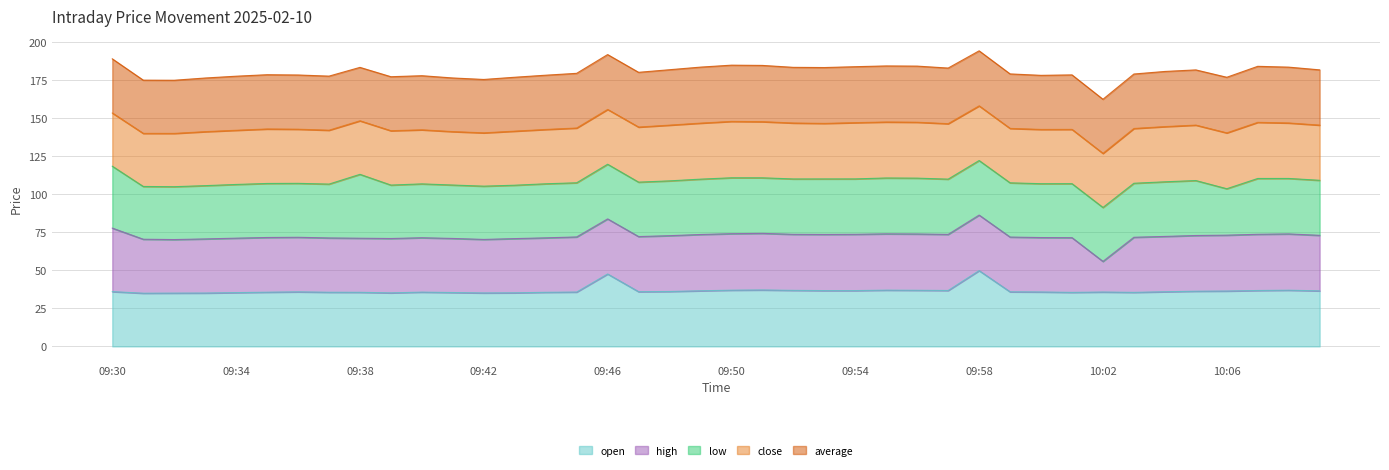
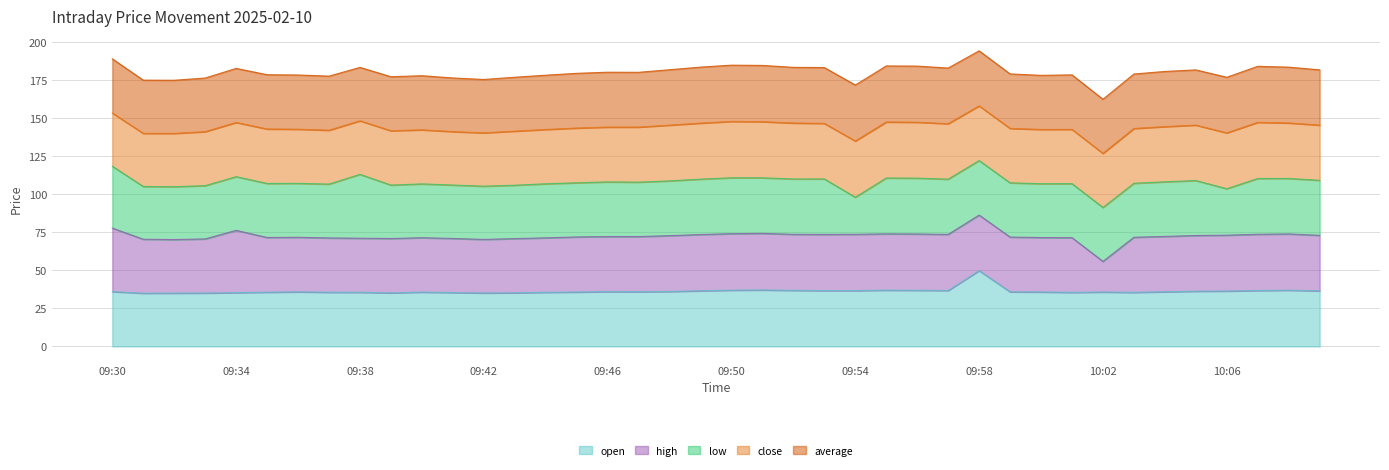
high, 09:34: 36 -> 41
open, 09:46: 48 -> 36
low, 09:54: 36 -> 24
